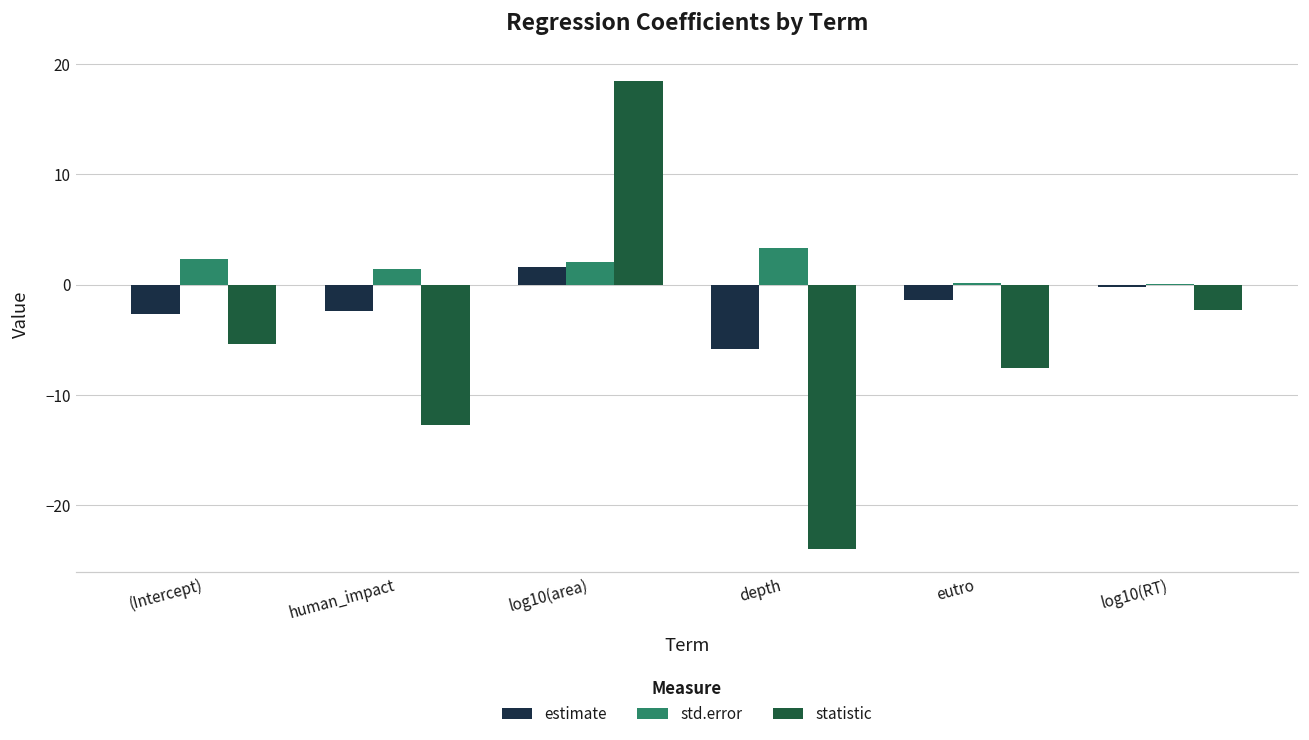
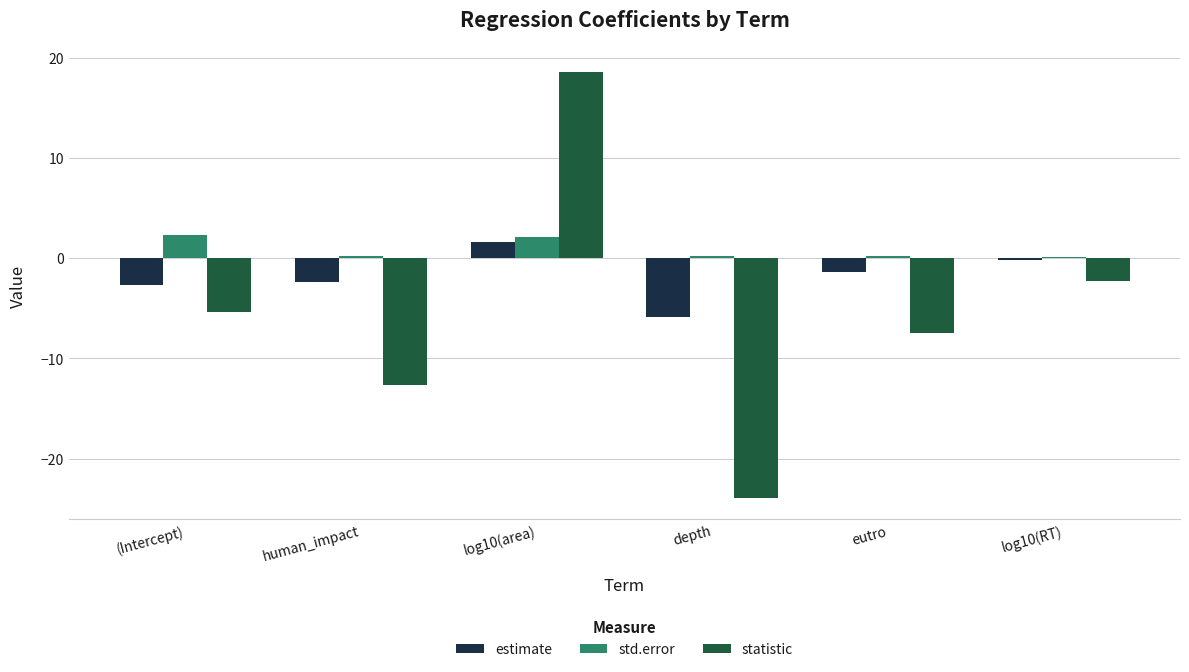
std.error, human_impact: 1.4 -> 0.2
std.error, depth: 3.3 -> 0.2
